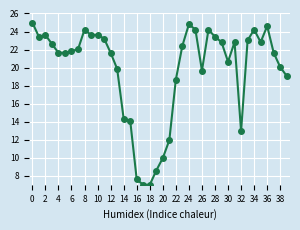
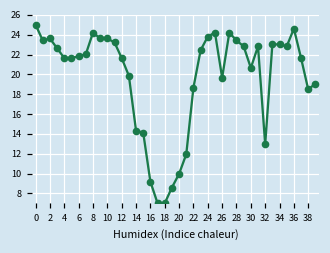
16: 8 -> 9
24: 25 -> 24
34: 24 -> 23
38: 20 -> 18
